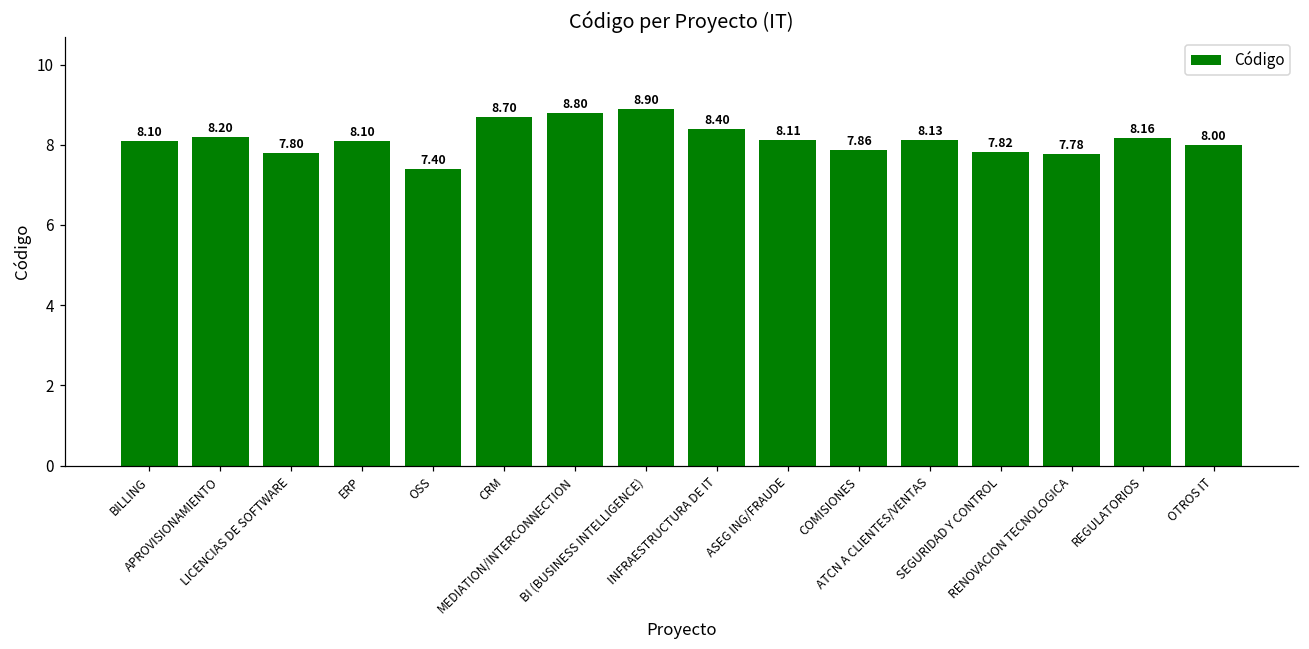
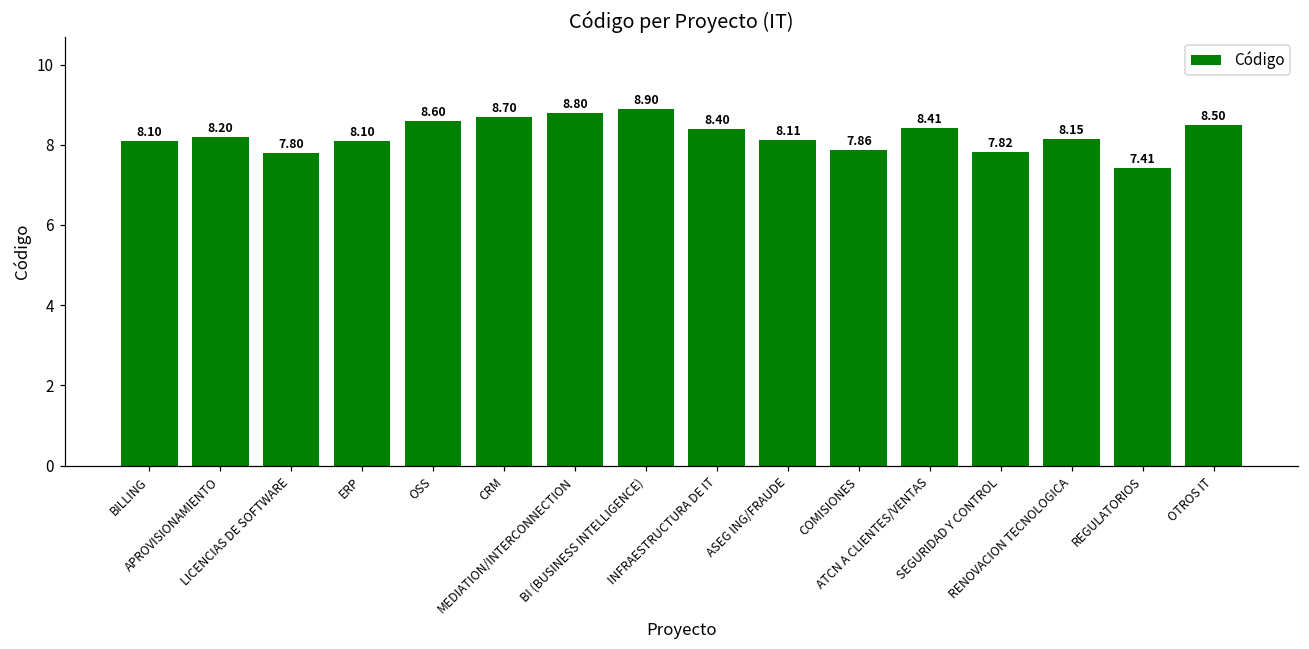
OSS: 7.40 -> 8.60
ATCN A CLIENTES/VENTAS: 8.13 -> 8.41
RENOVACION TECNOLOGICA: 7.78 -> 8.15
REGULATORIOS: 8.16 -> 7.41
OTROS IT: 8.00 -> 8.50
